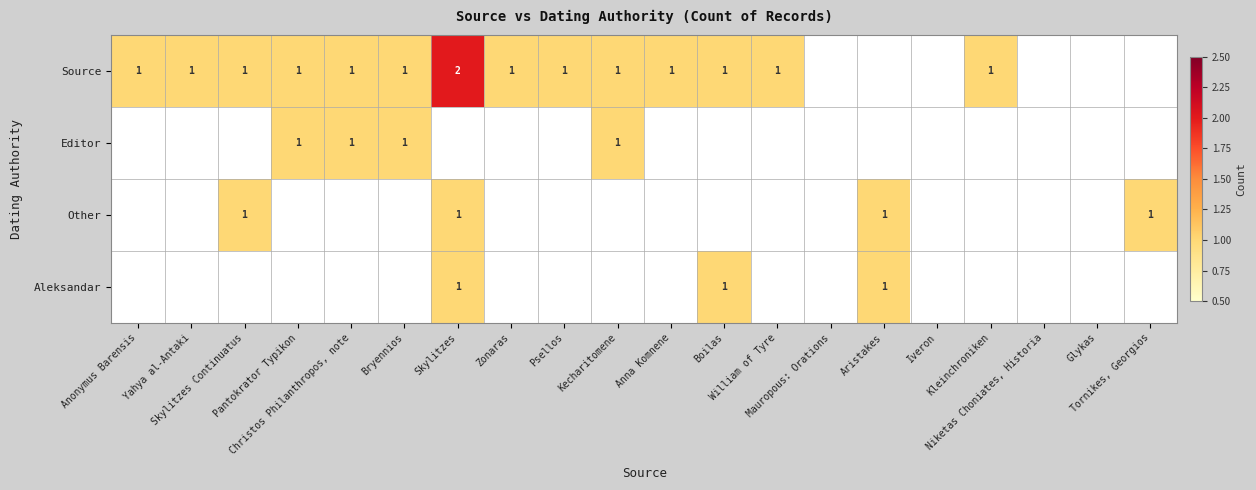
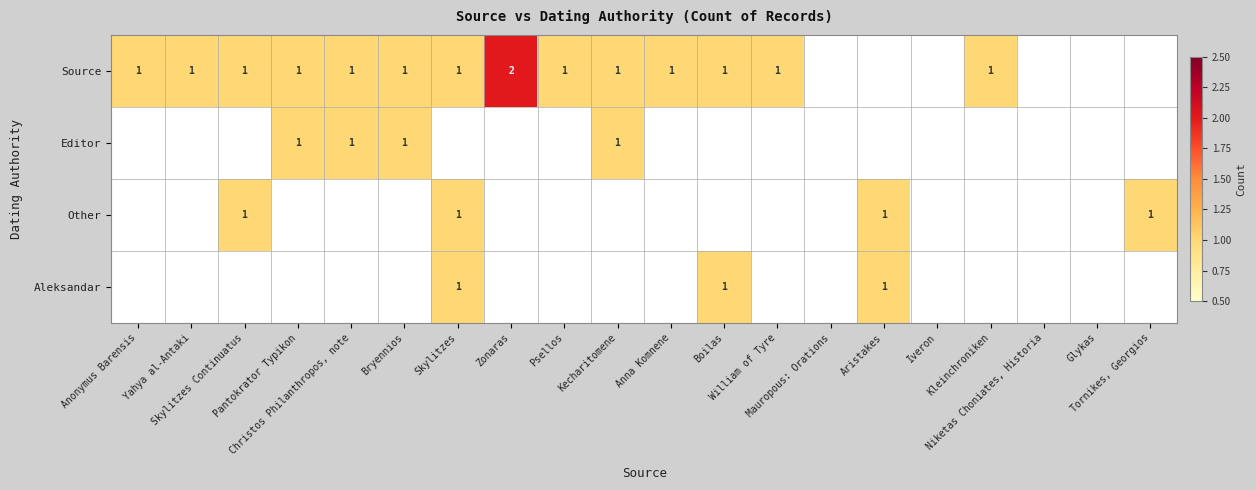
Source, Skylitzes: 2 -> 1
Source, Zonaras: 1 -> 2
